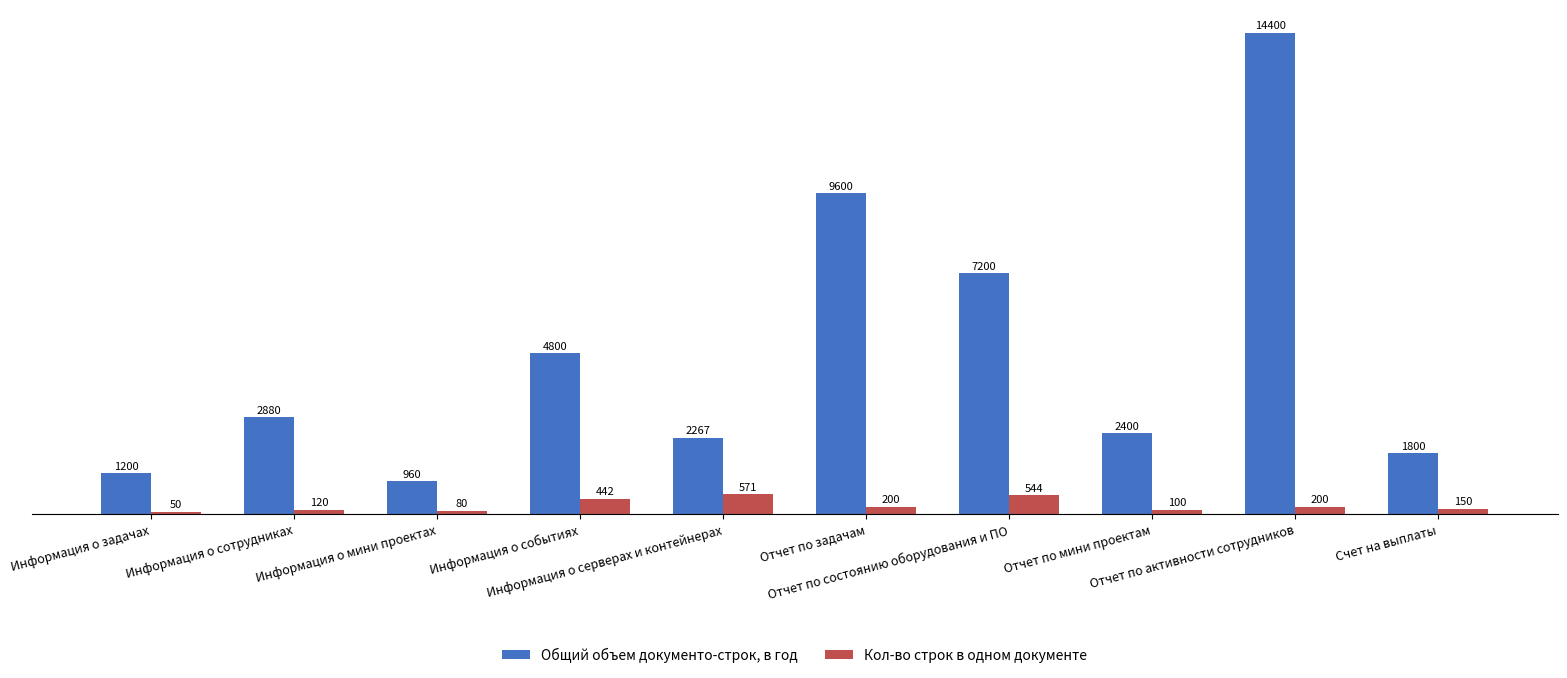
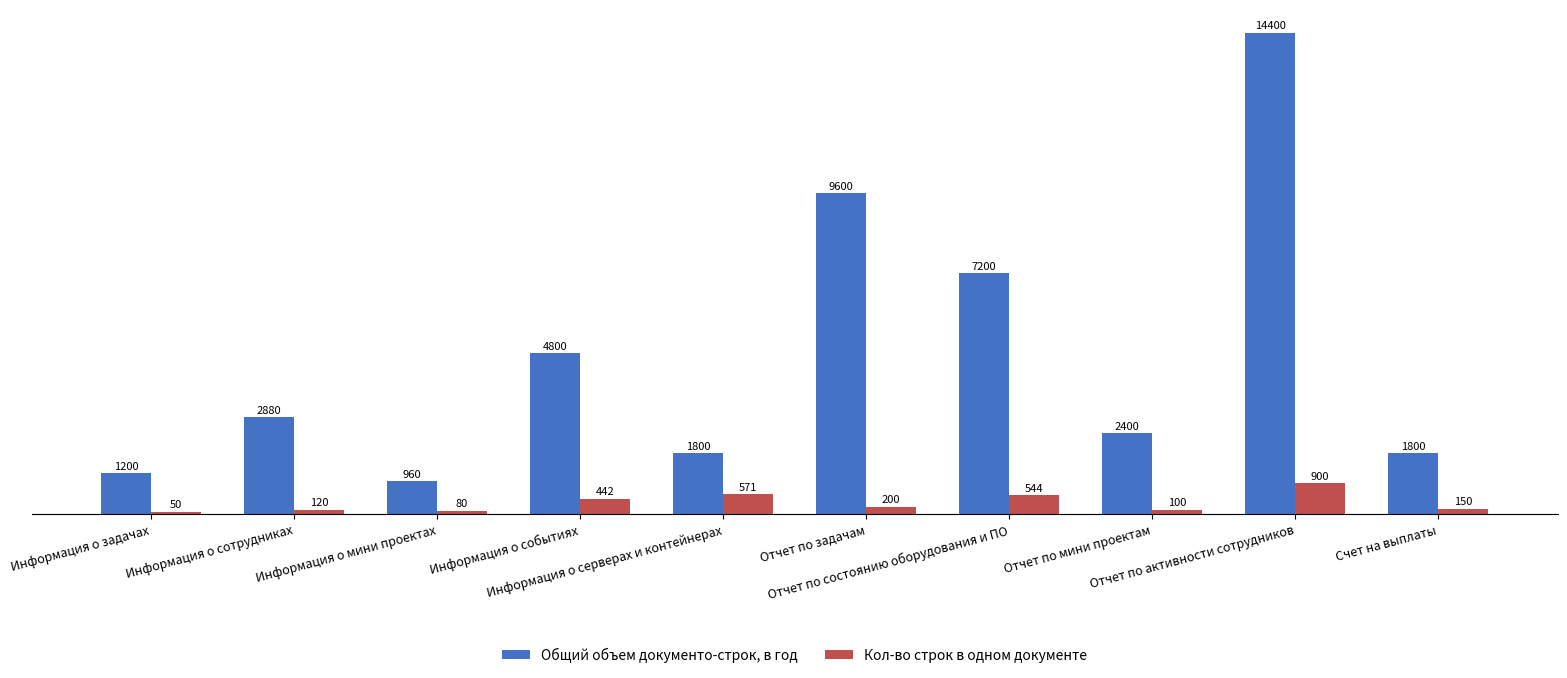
Общий объем документо-строк, в год, Информация о серверах и контейнерах: 2267 -> 1800
Кол-во строк в одном документе, Отчет по активности сотрудников: 200 -> 900
